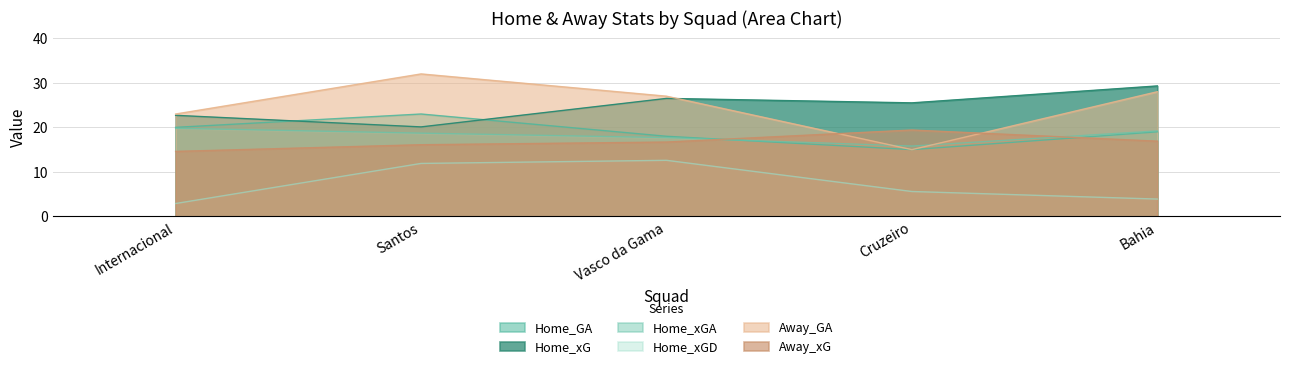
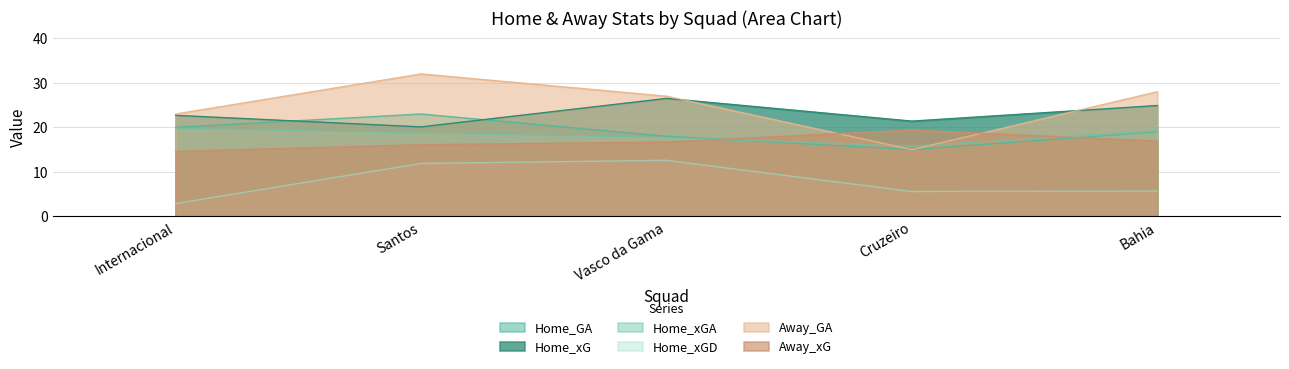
Home_xG, Cruzeiro: 26 -> 21
Home_xG, Bahia: 29 -> 25
Home_xGD, Bahia: 4 -> 6
